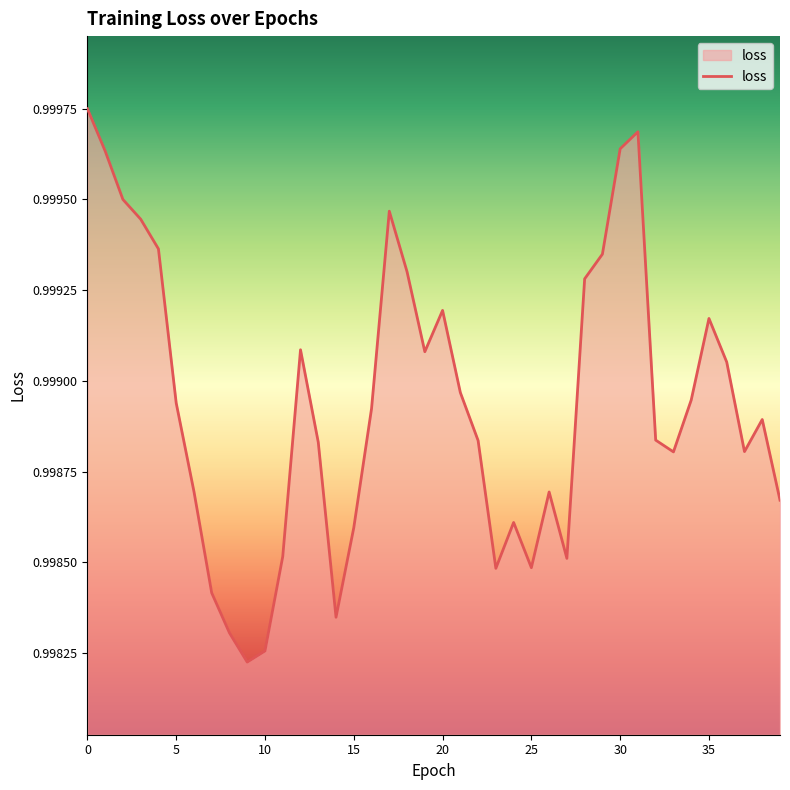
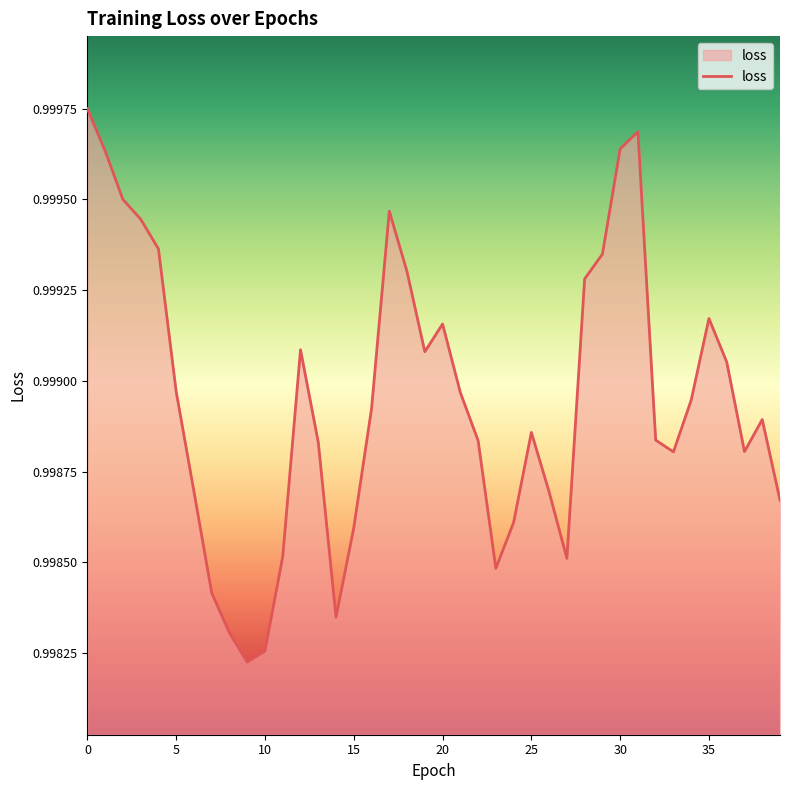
5: 0.99894 -> 0.99897
20: 0.99919 -> 0.99916
25: 0.99849 -> 0.99886
